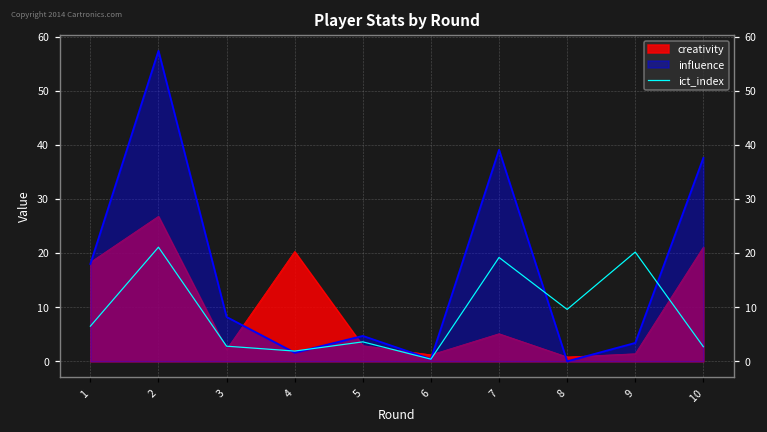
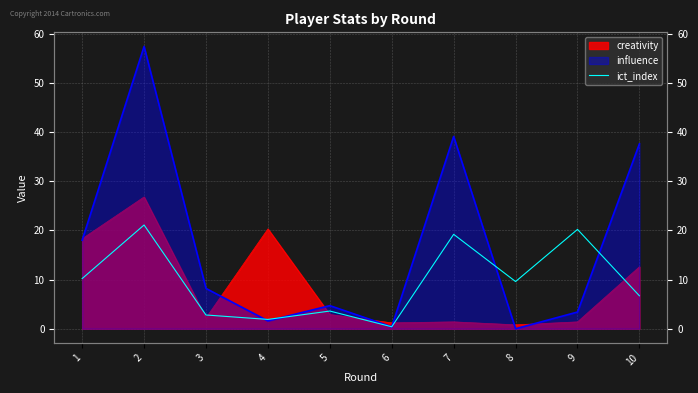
ict_index, 1: 7 -> 10
creativity, 7: 5 -> 1
creativity, 10: 21 -> 13
ict_index, 10: 3 -> 7
